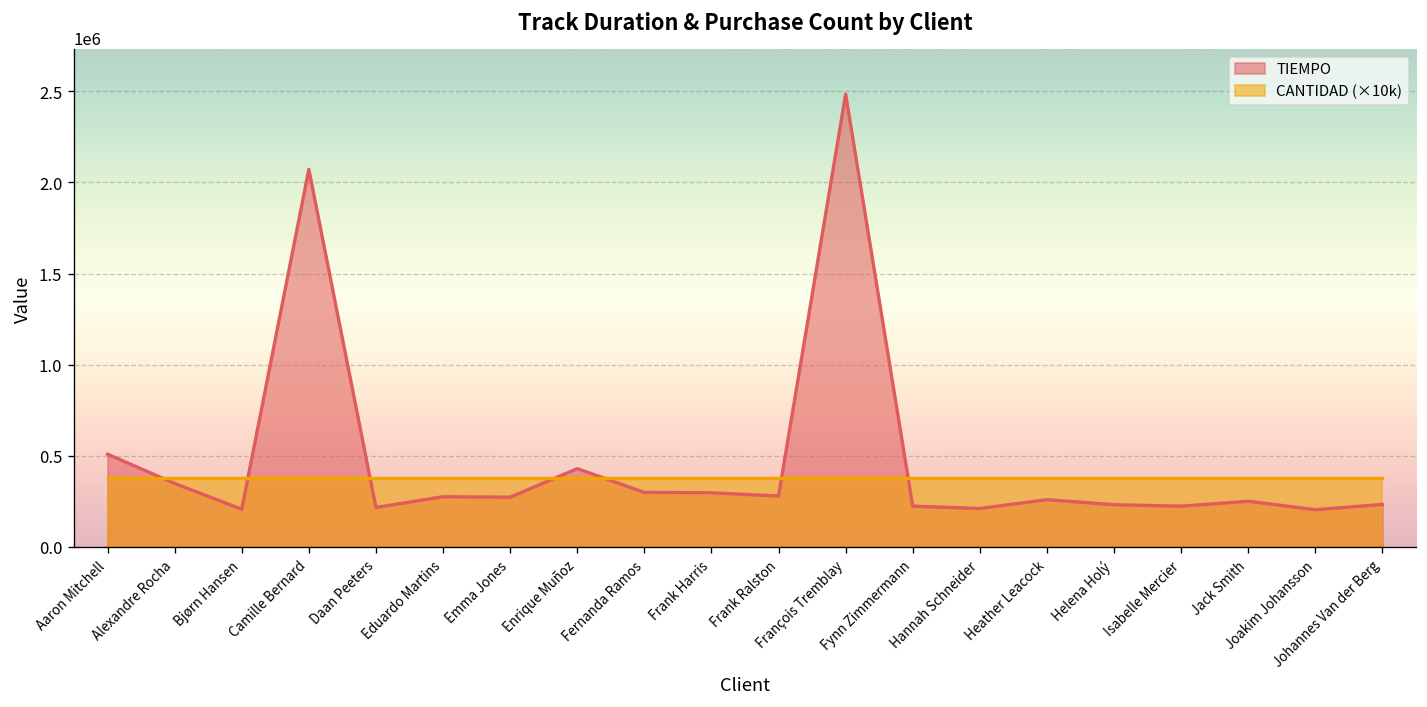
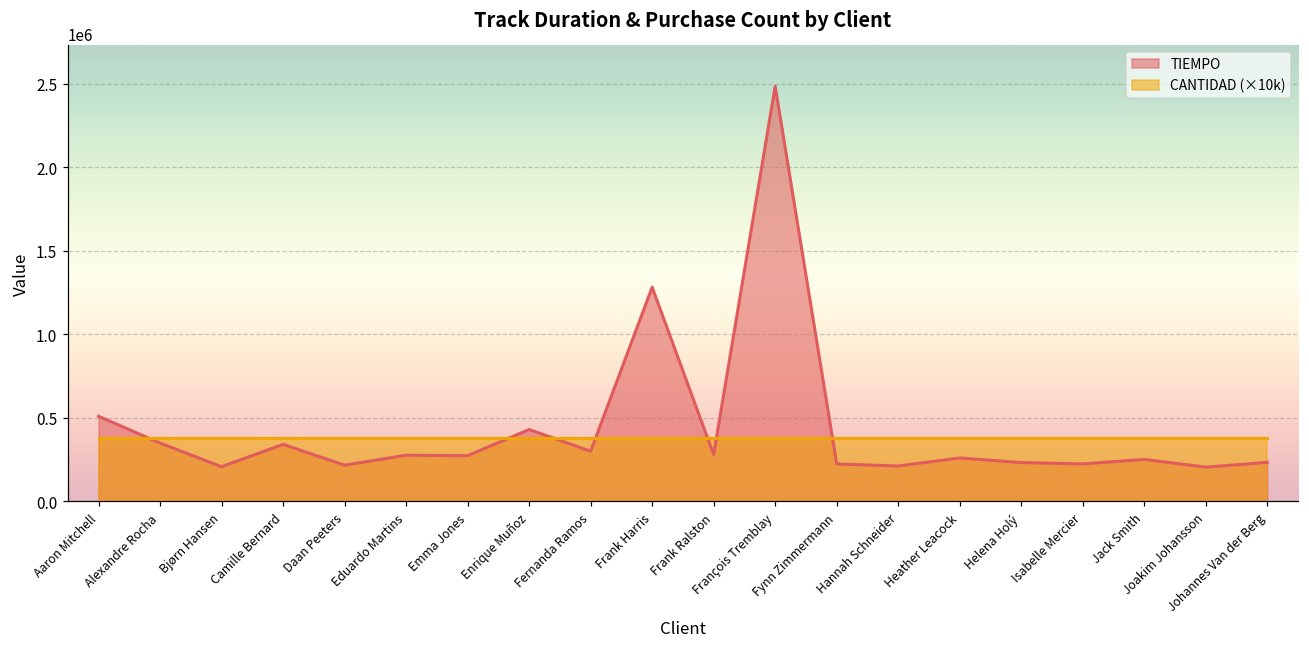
TIEMPO, Camille Bernard: 2070000 -> 340000
TIEMPO, Frank Harris: 300000 -> 1280000
